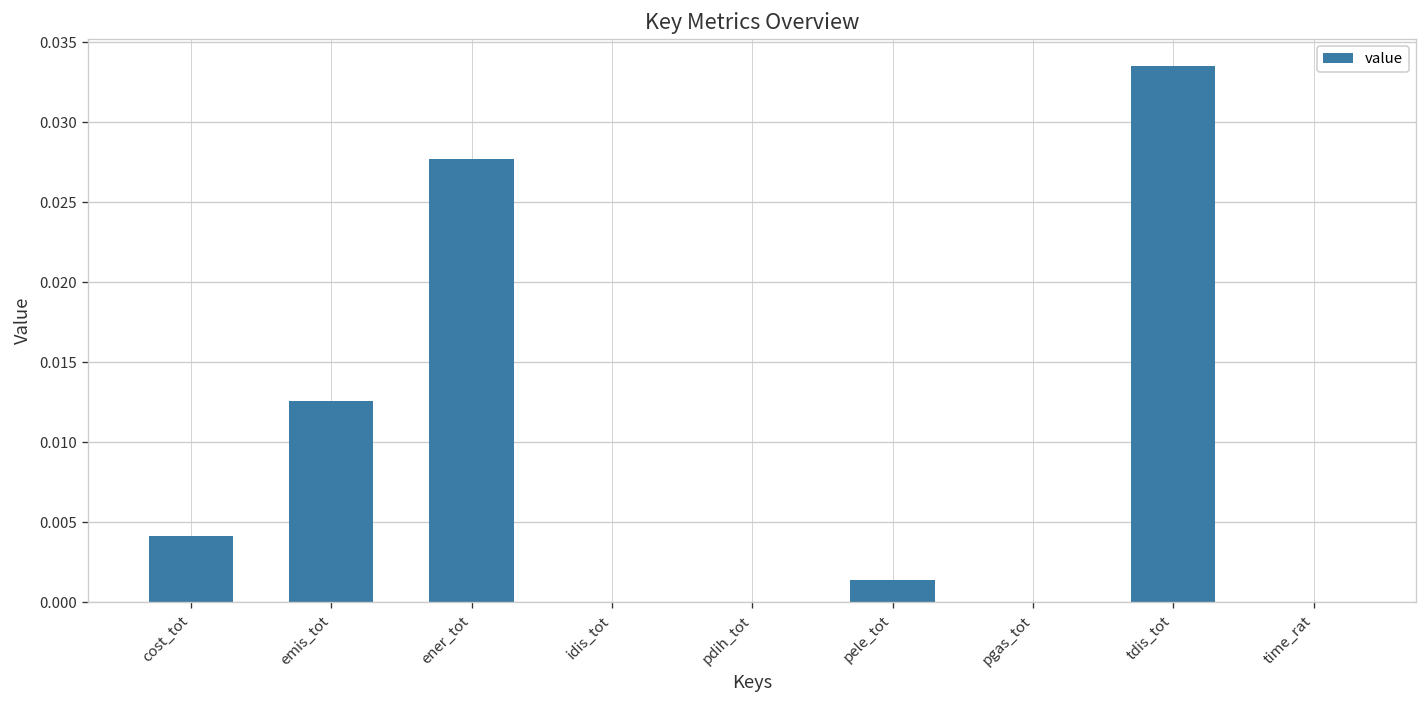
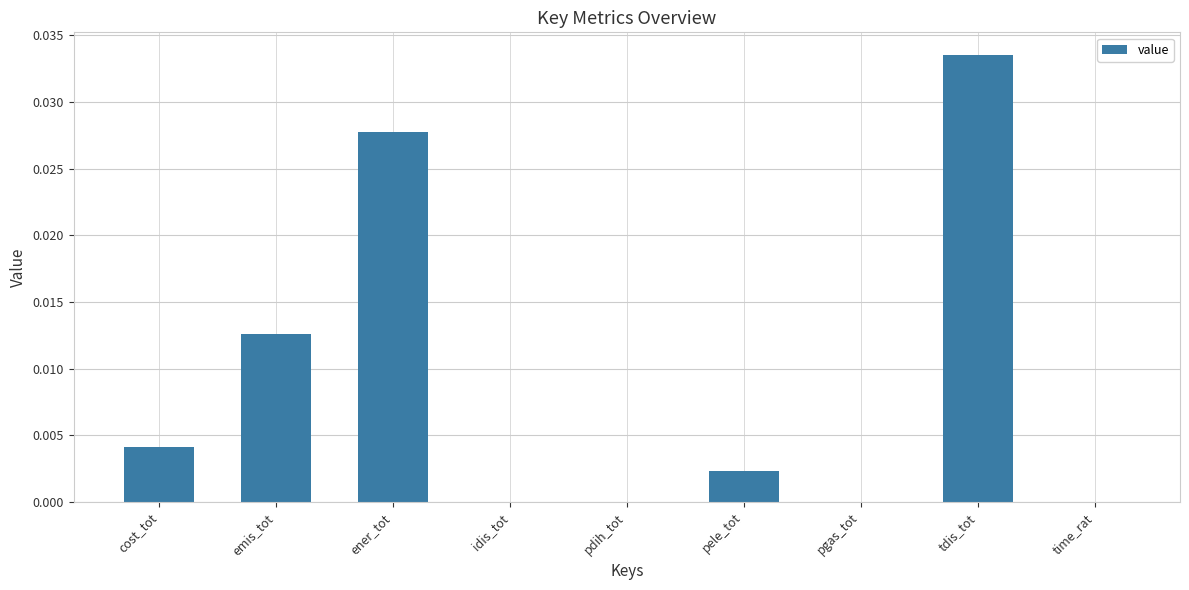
pele_tot: 0.0014 -> 0.0023
